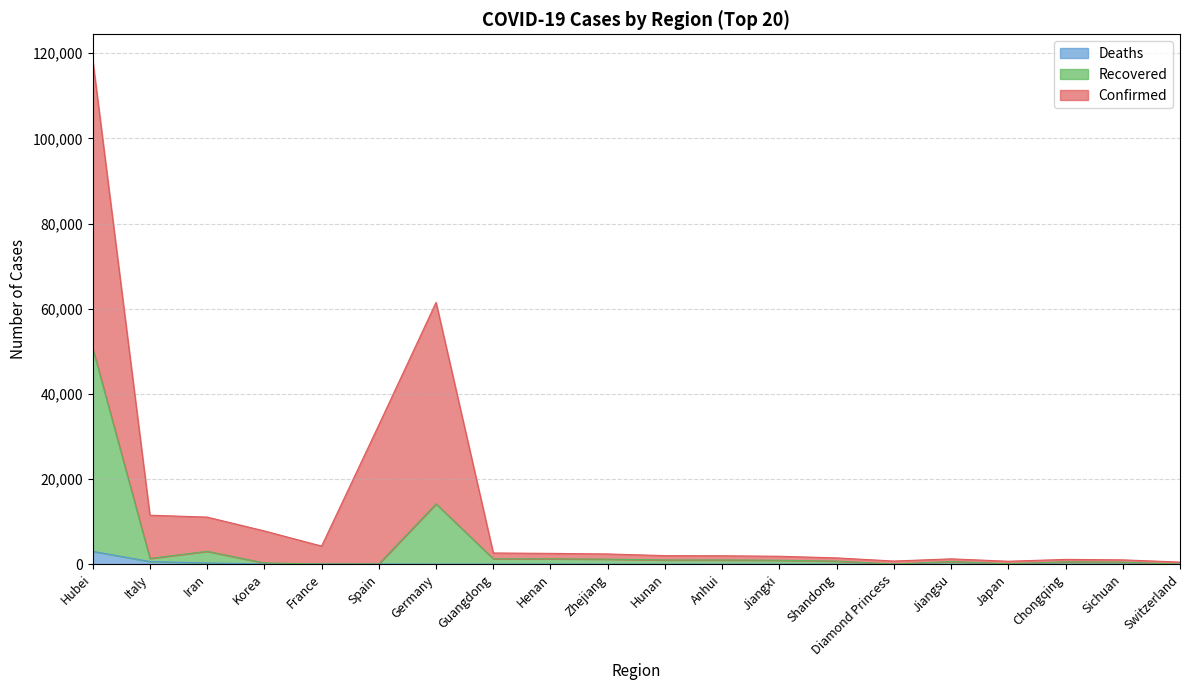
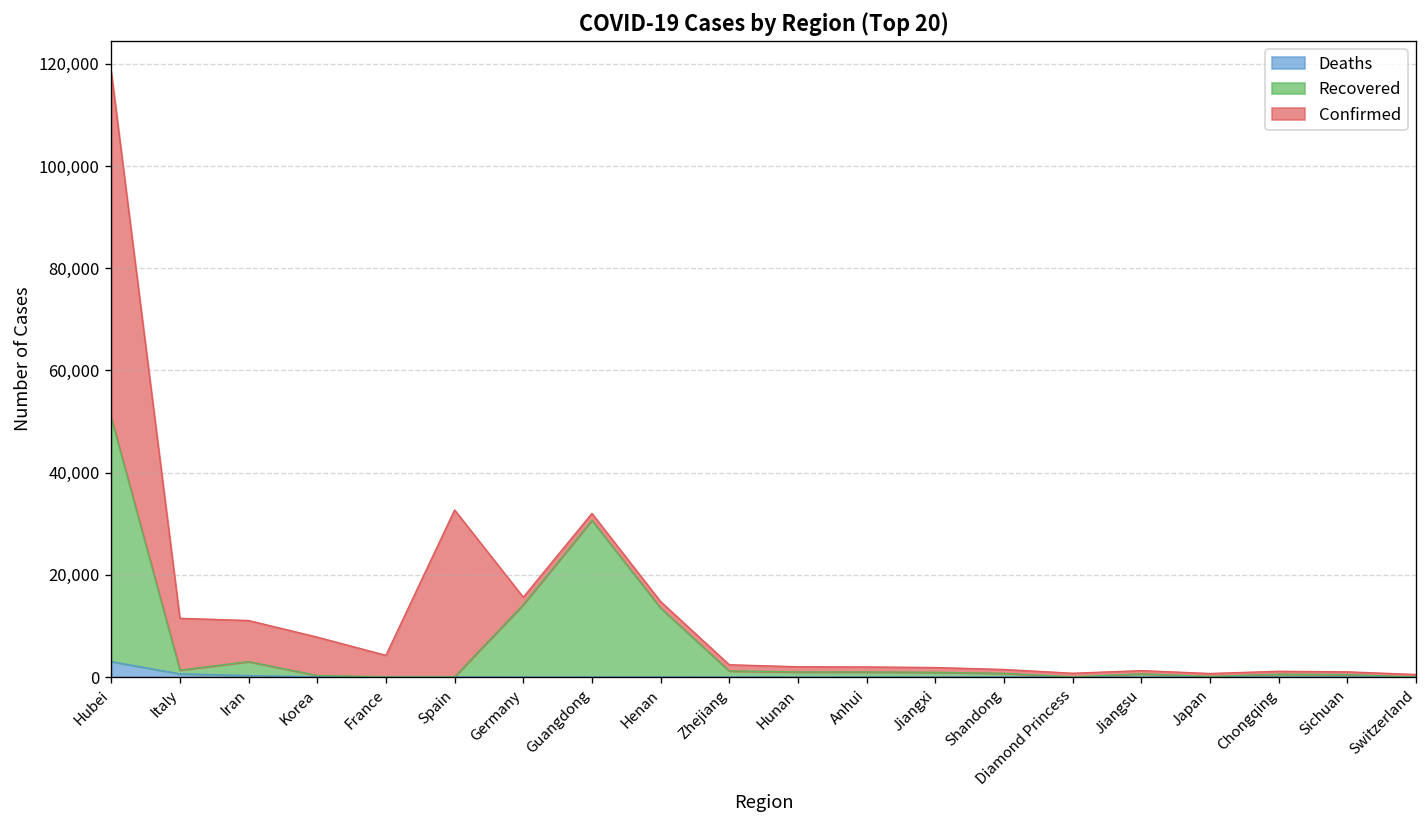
Confirmed, Germany: 47,000 -> 1,000
Recovered, Guangdong: 1,000 -> 31,000
Recovered, Henan: 1,000 -> 13,000
